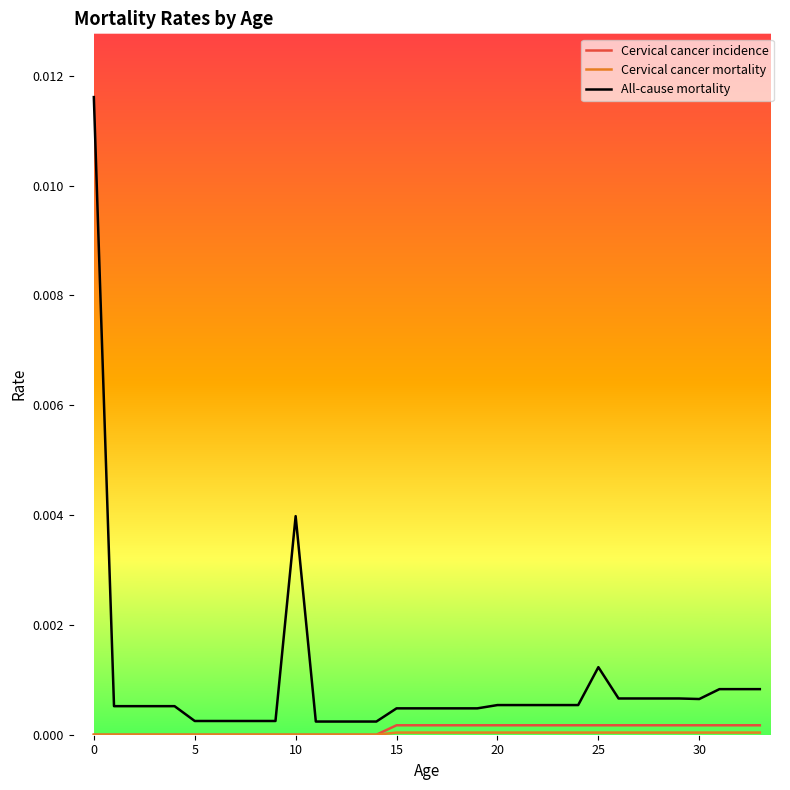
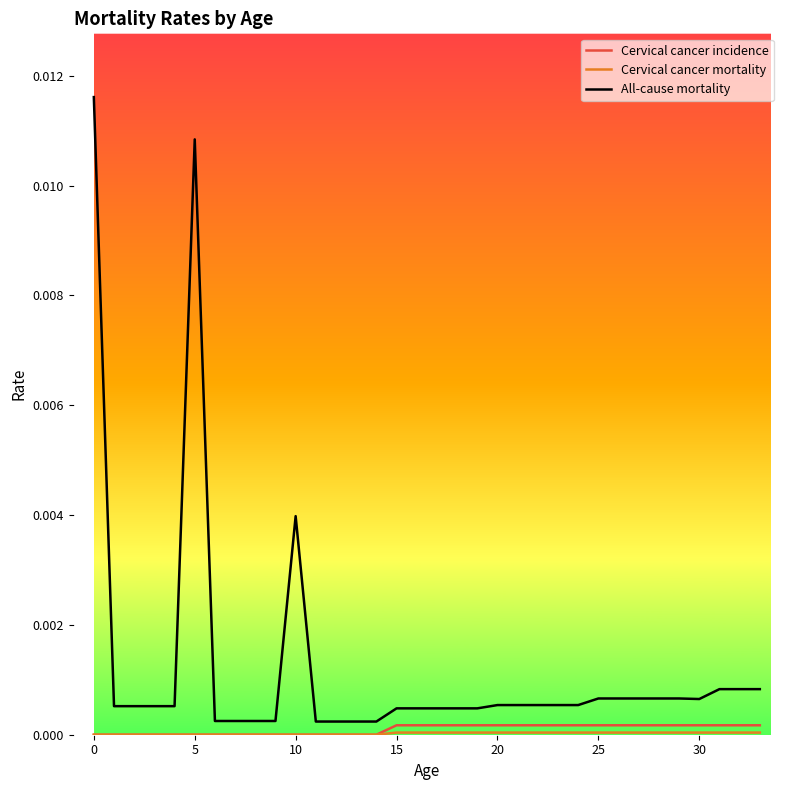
All-cause mortality, 5: 0.0003 -> 0.0108
All-cause mortality, 25: 0.0012 -> 0.0007
